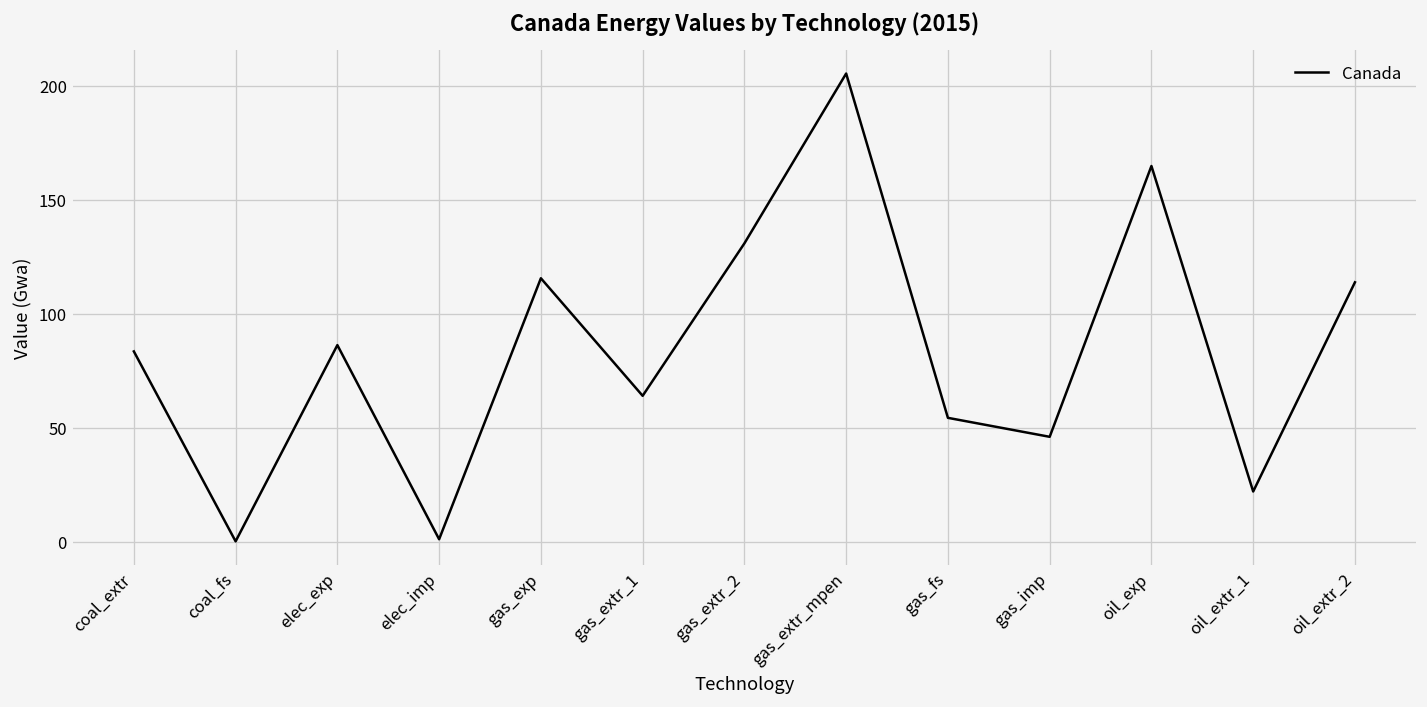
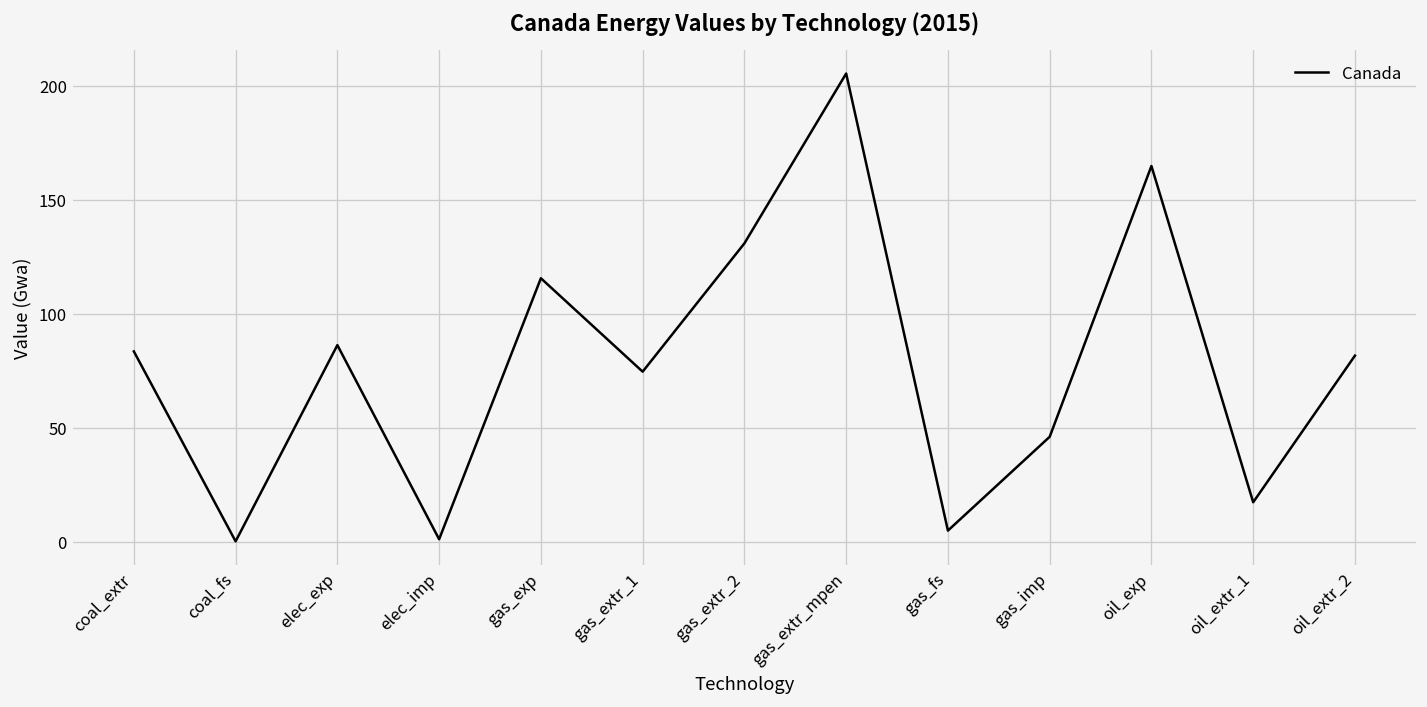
gas_extr_1: 64 -> 74
gas_fs: 54 -> 5
oil_extr_1: 22 -> 17
oil_extr_2: 114 -> 82
